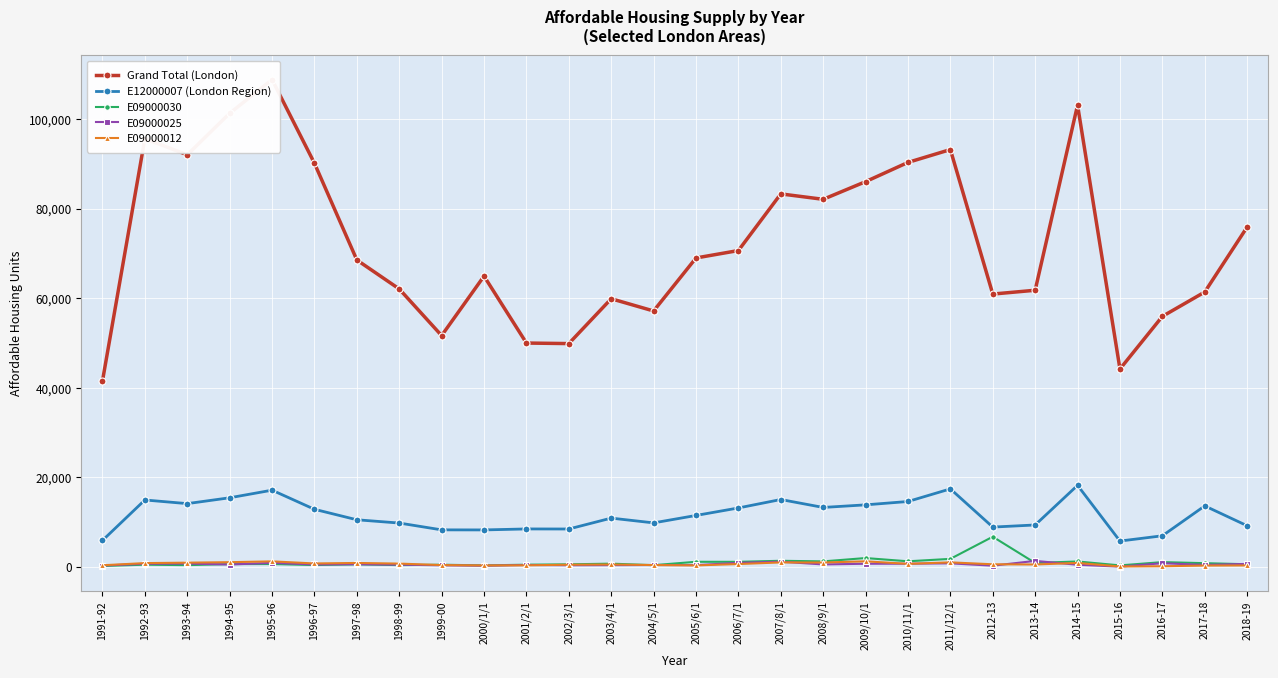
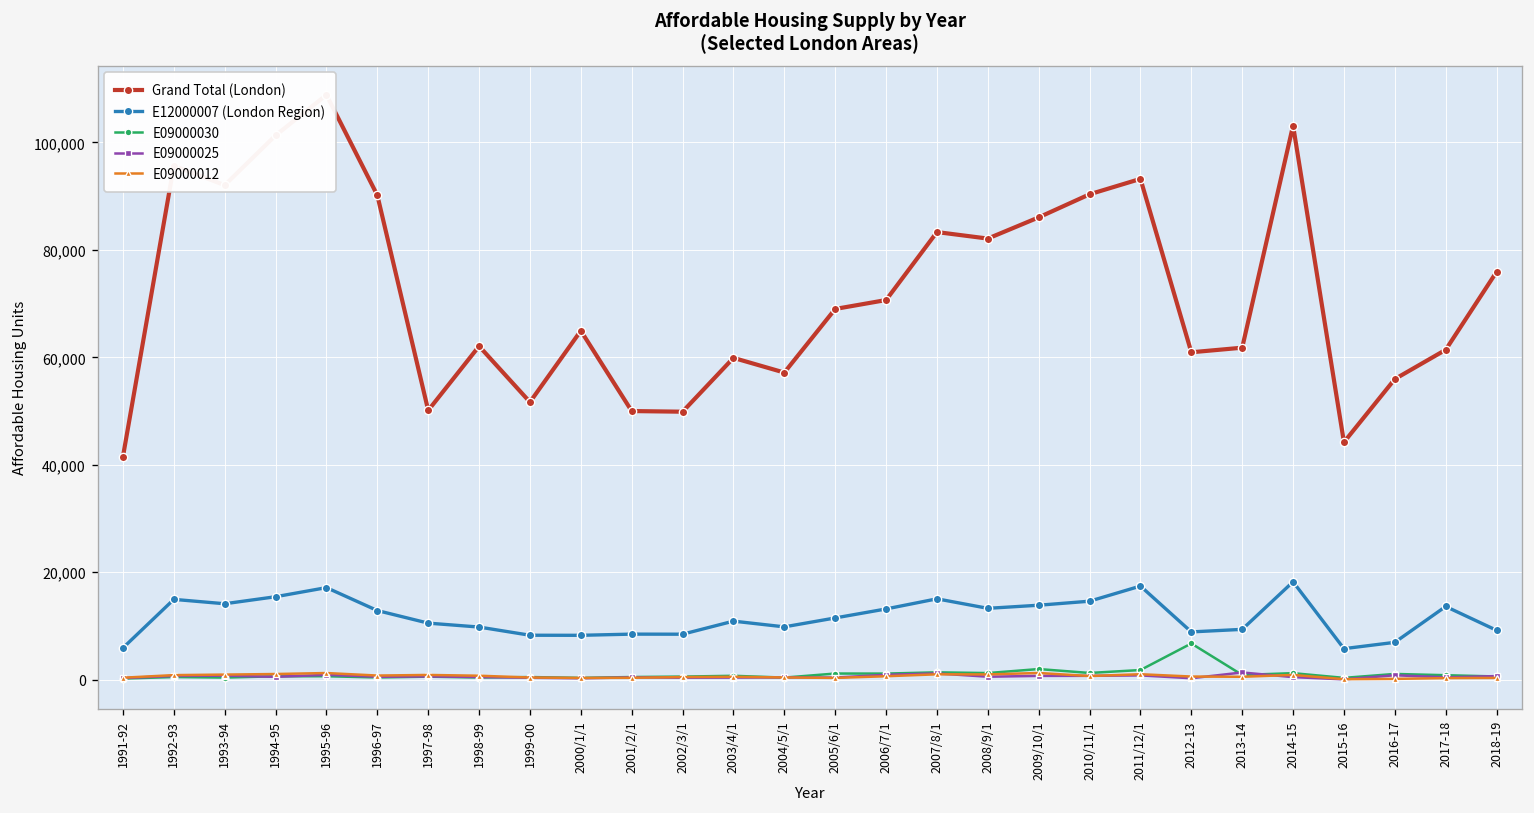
Grand Total (London), 1997-98: 69,000 -> 50,000
